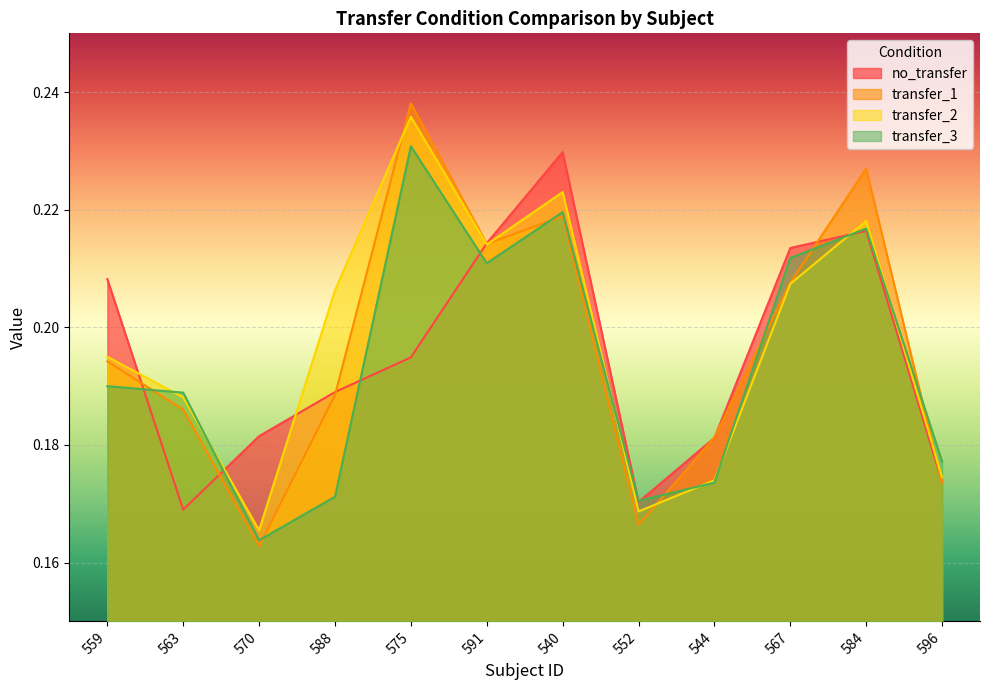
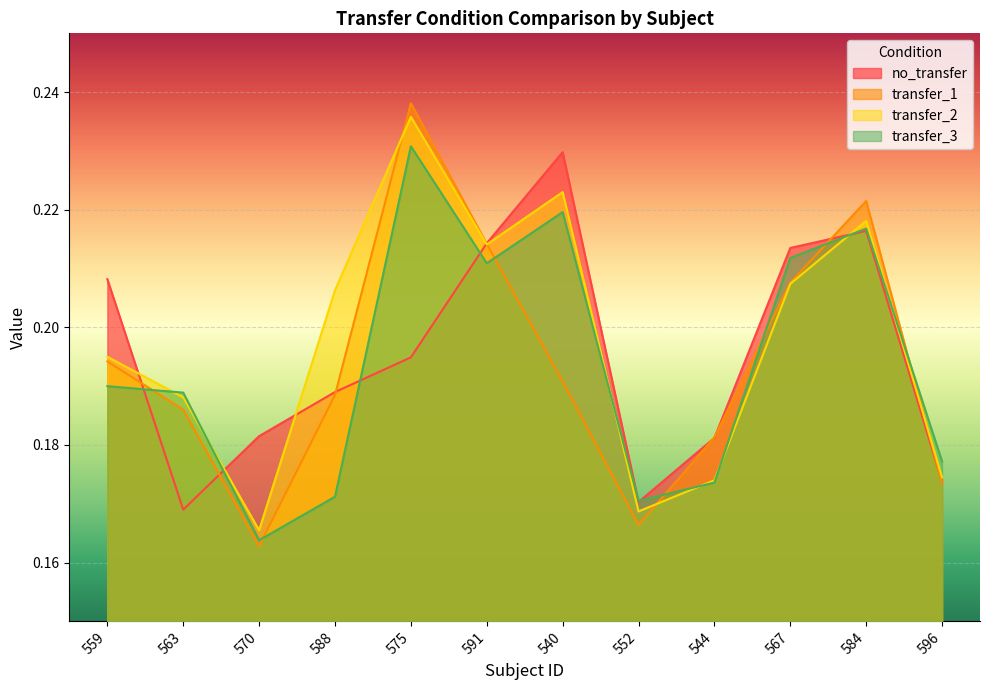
transfer_1, 540: 0.219 -> 0.191
transfer_1, 584: 0.227 -> 0.222
